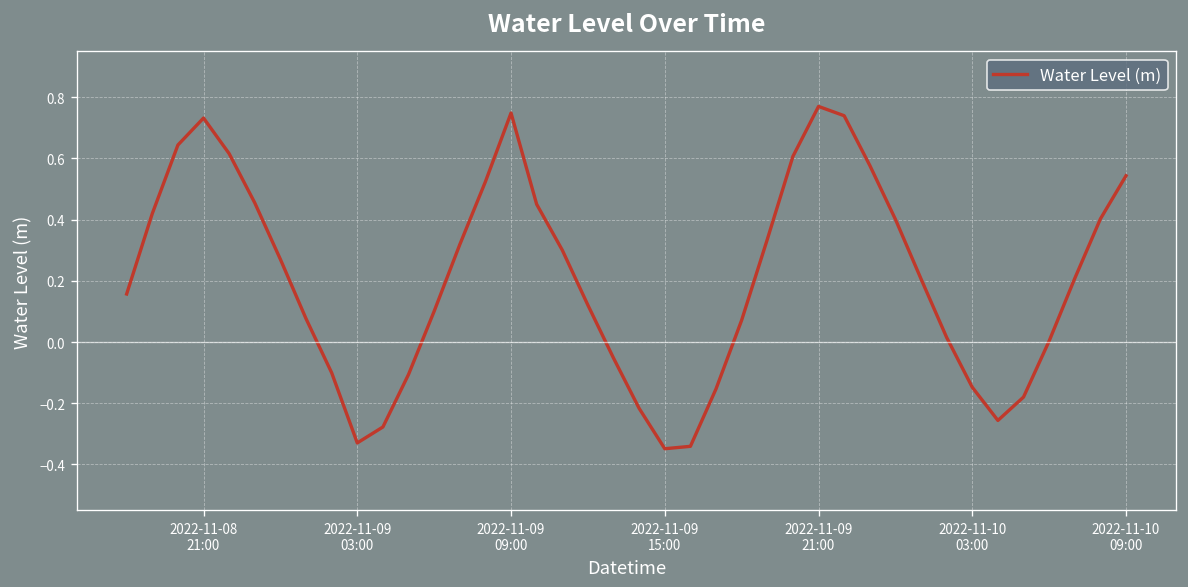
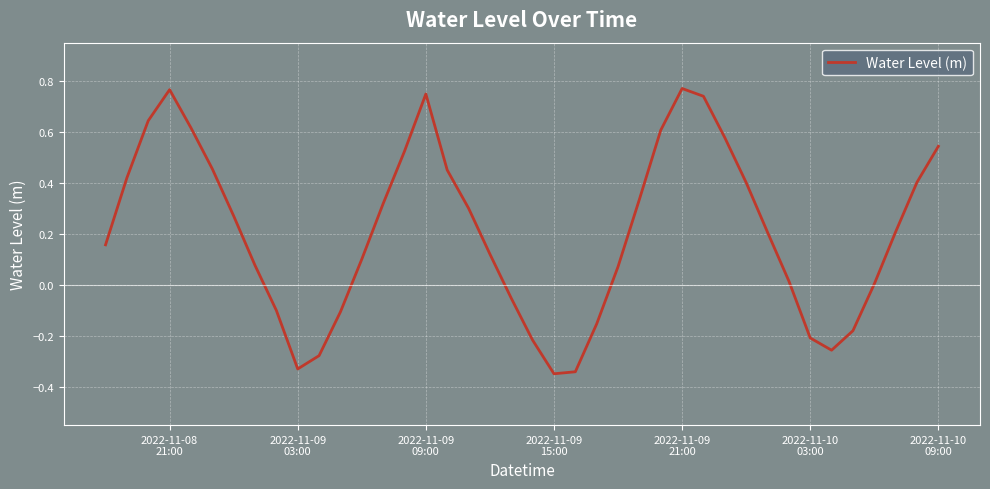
2022-11-08 21:00: 0.73 -> 0.77
2022-11-10 03:00: -0.15 -> -0.21
